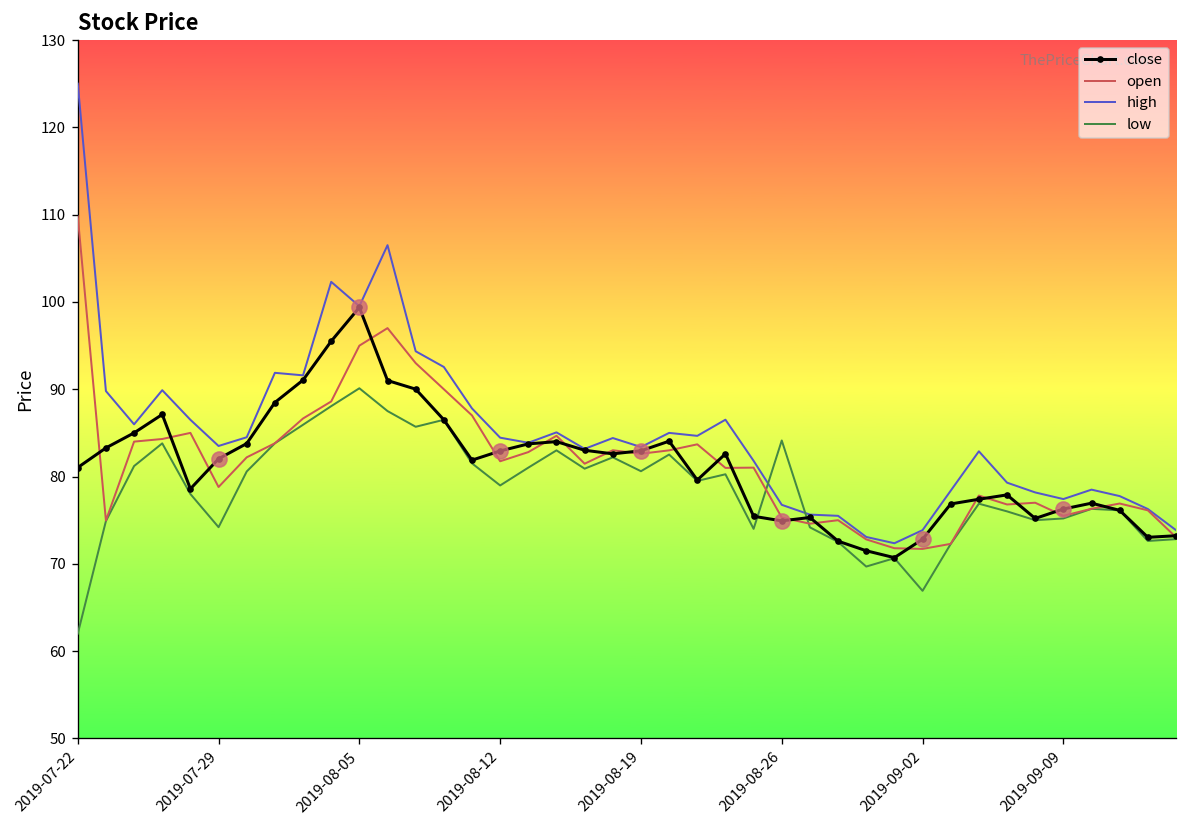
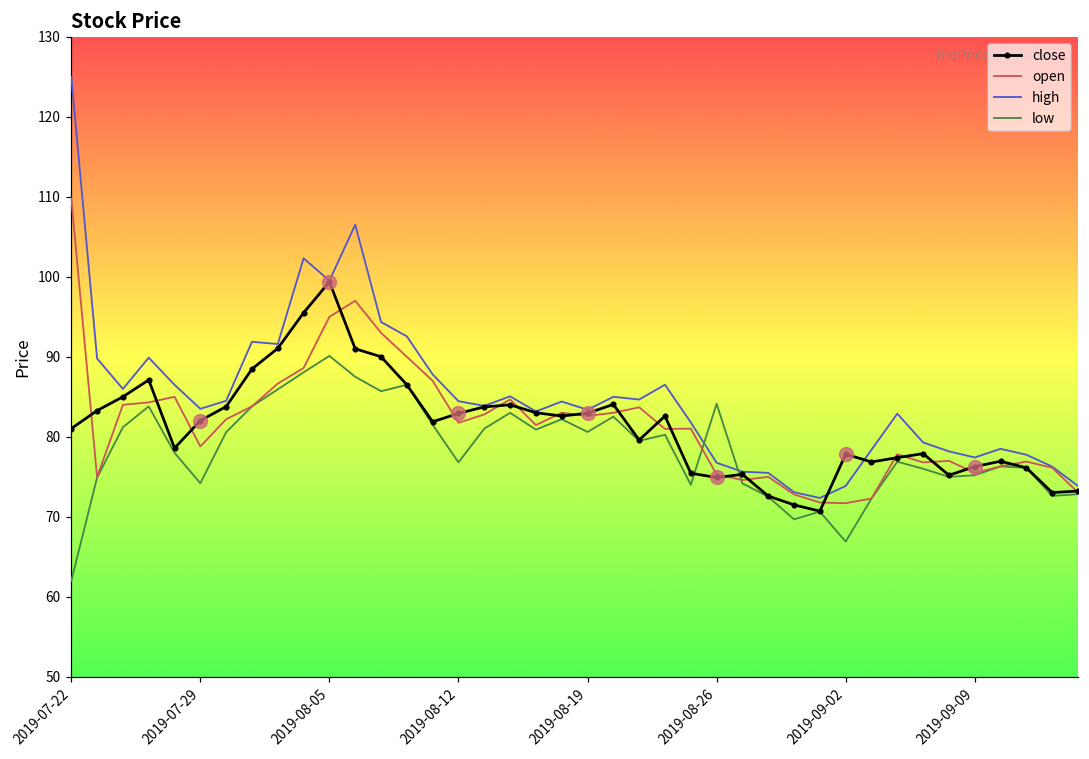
low, 2019-08-12: 79 -> 77
close, 2019-09-02: 73 -> 78
